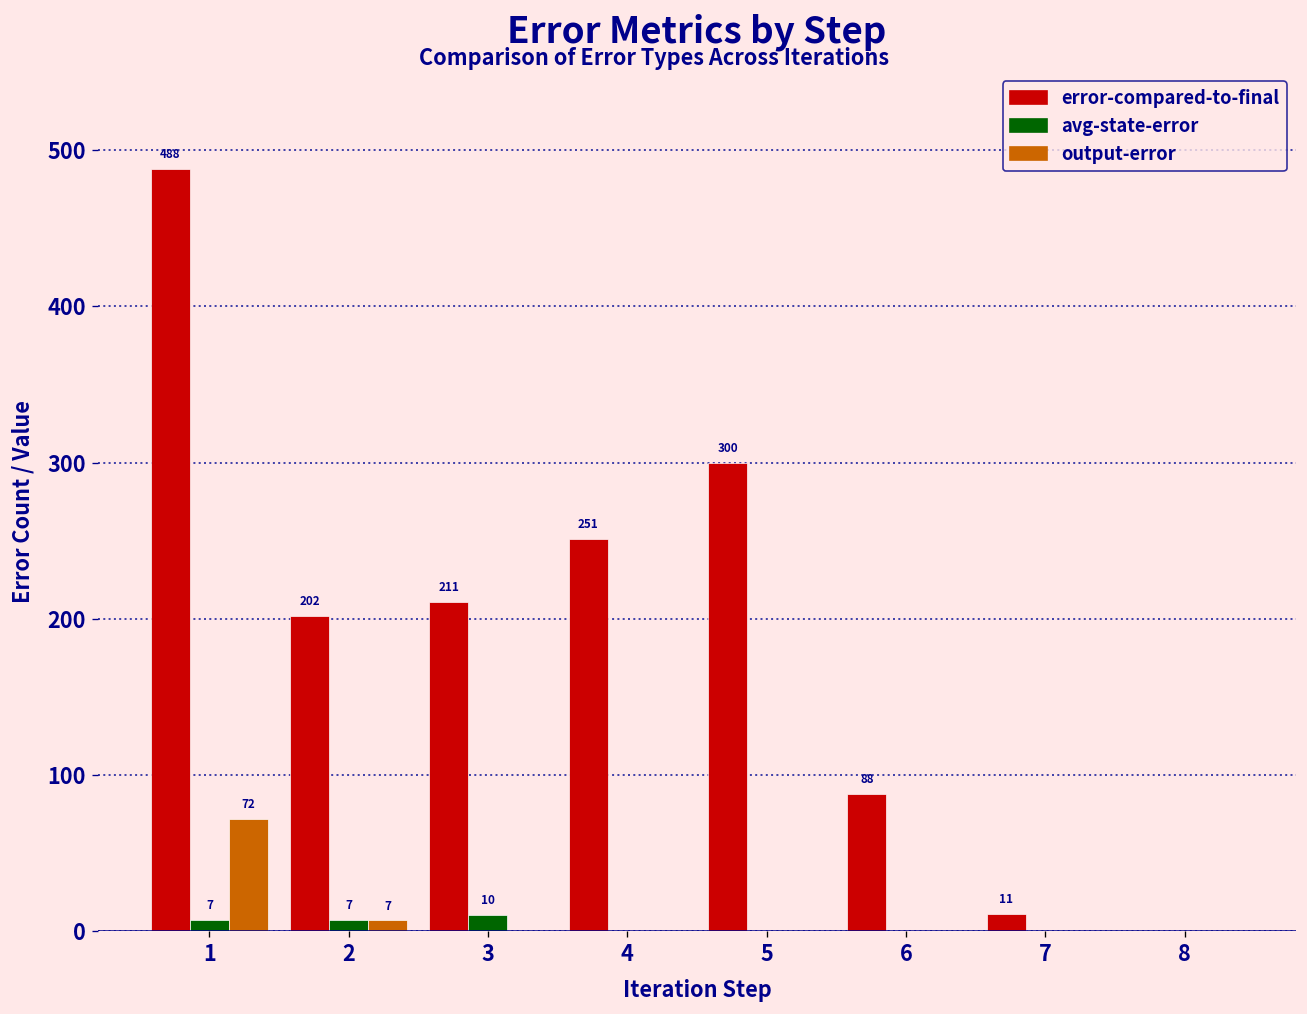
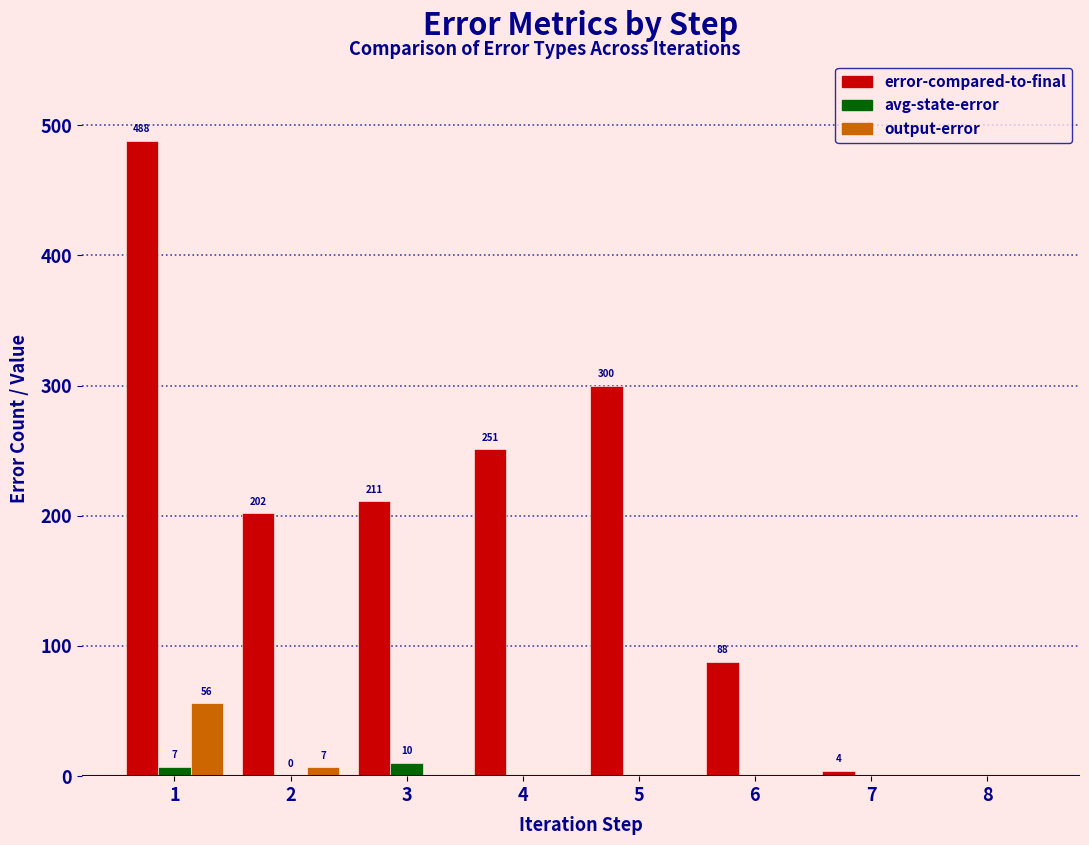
output-error, 1: 72 -> 56
avg-state-error, 2: 7 -> 0
error-compared-to-final, 7: 11 -> 4
